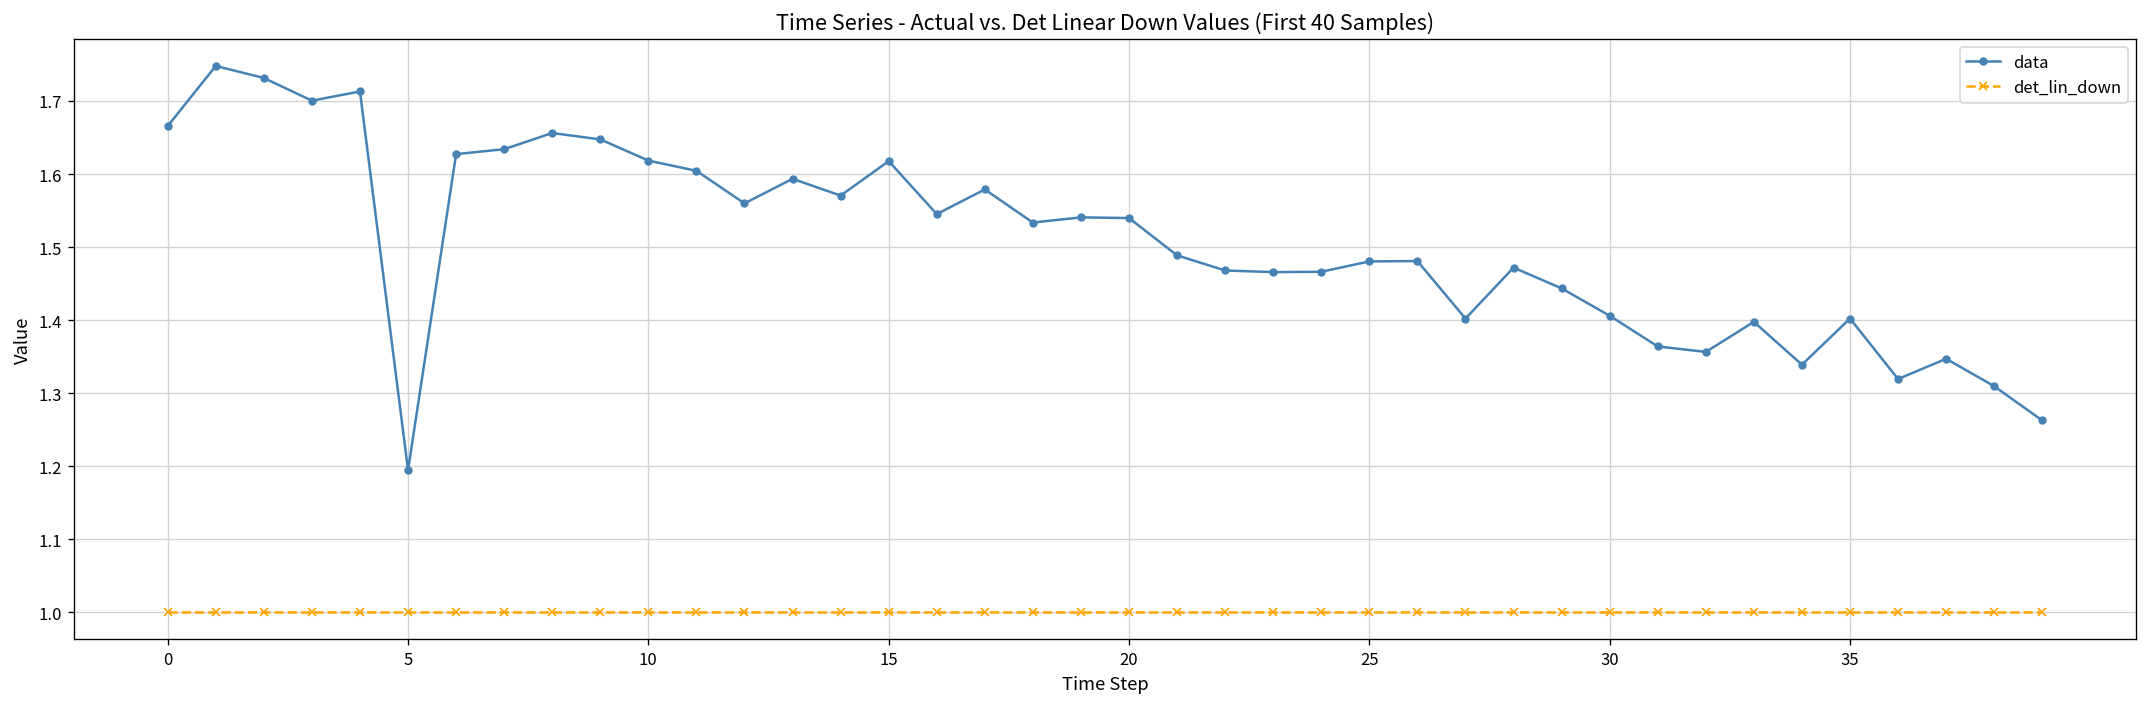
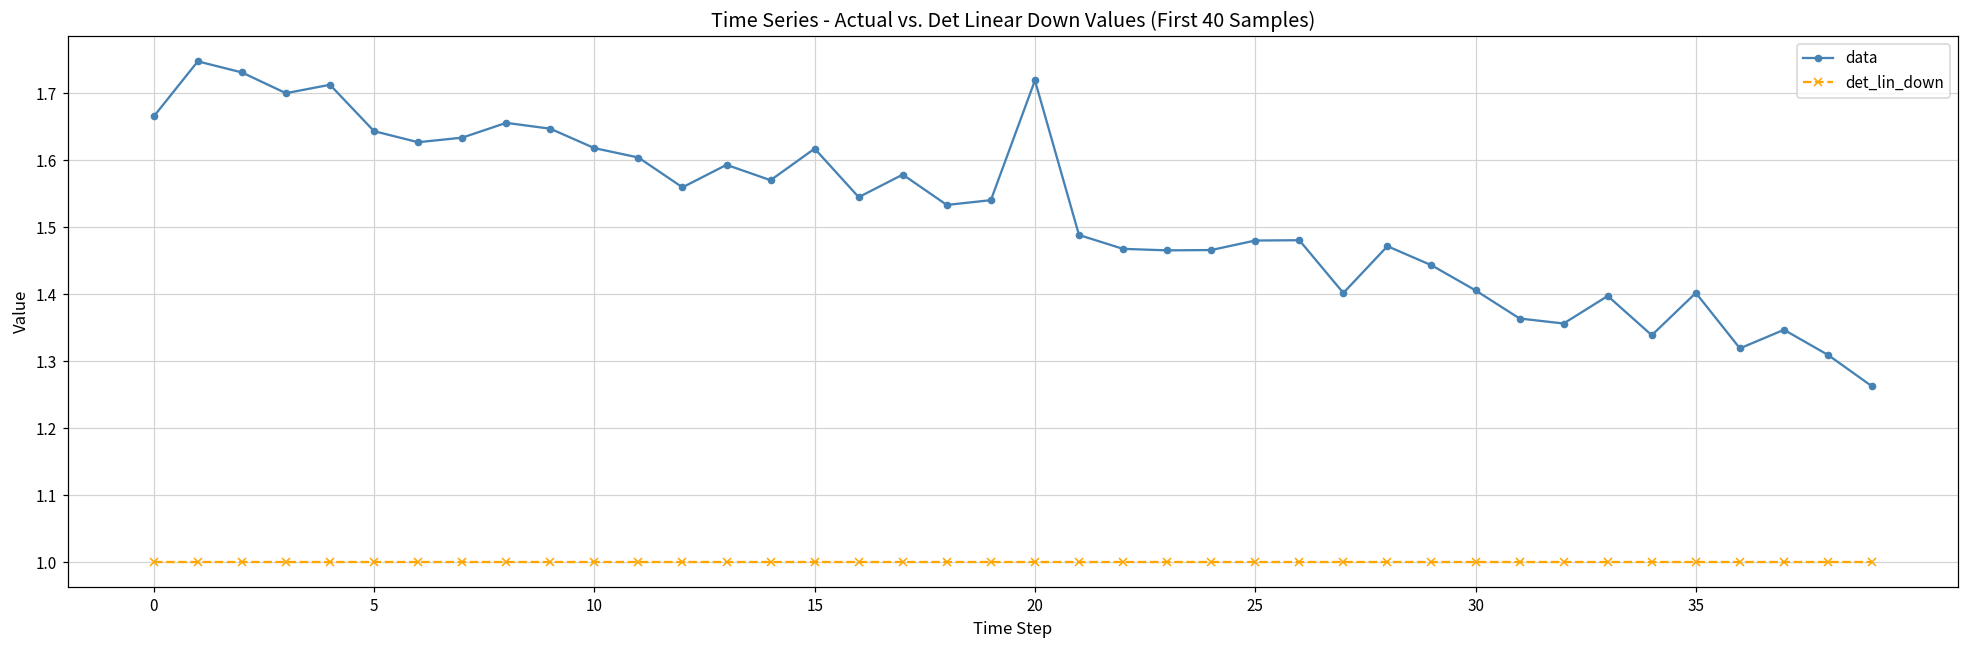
data, 5: 1.19 -> 1.64
data, 20: 1.54 -> 1.72
